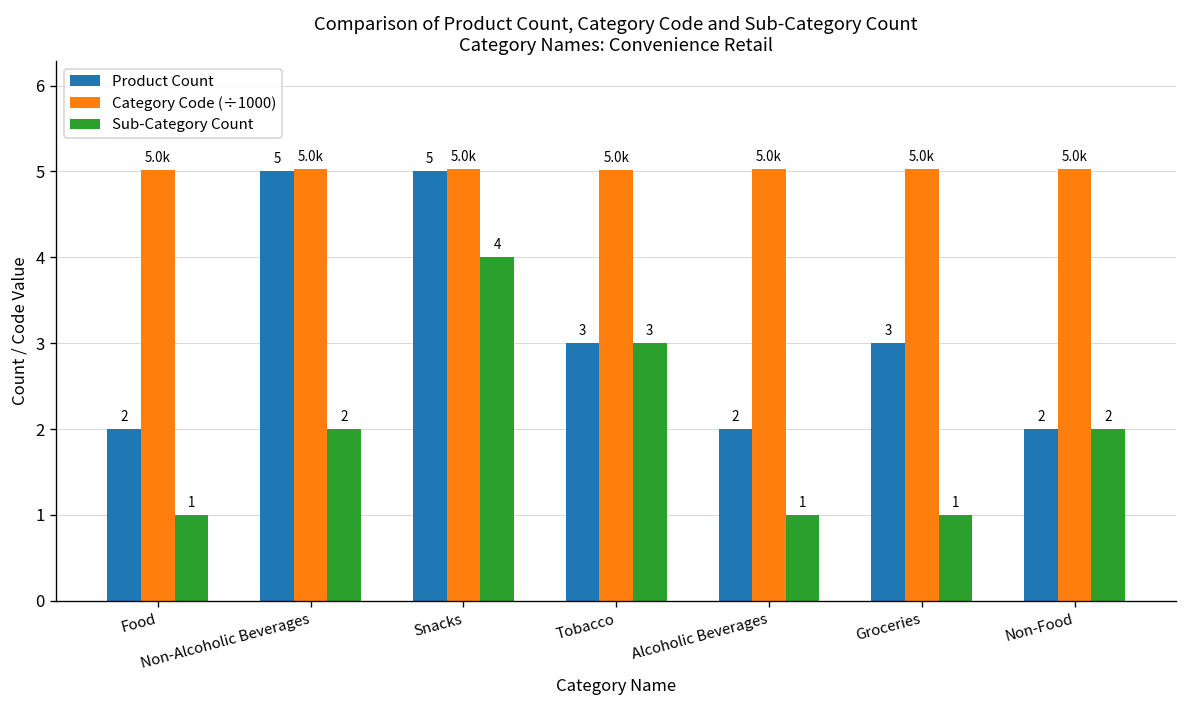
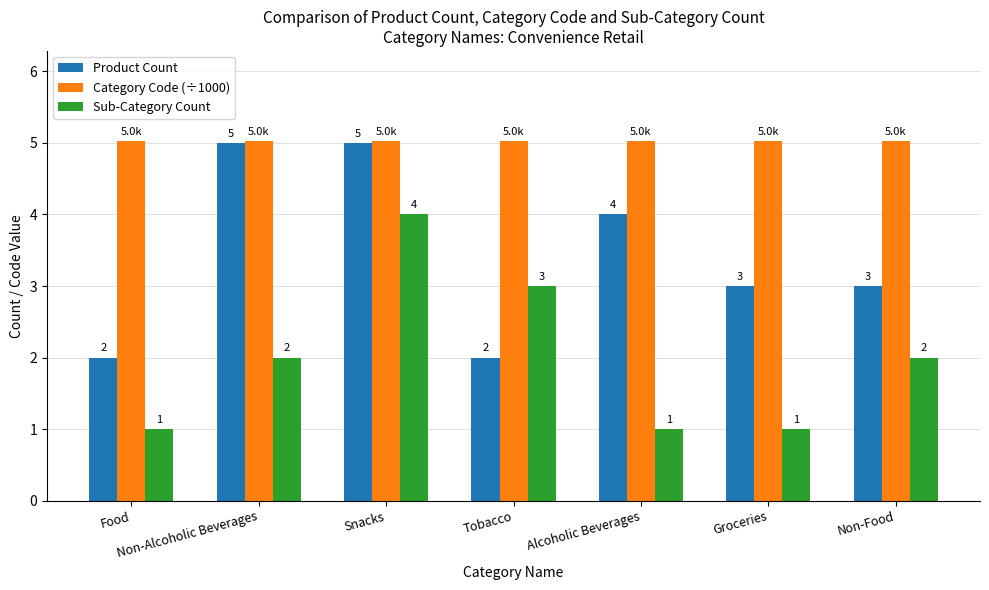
Product Count, Tobacco: 3 -> 2
Product Count, Alcoholic Beverages: 2 -> 4
Product Count, Non-Food: 2 -> 3
